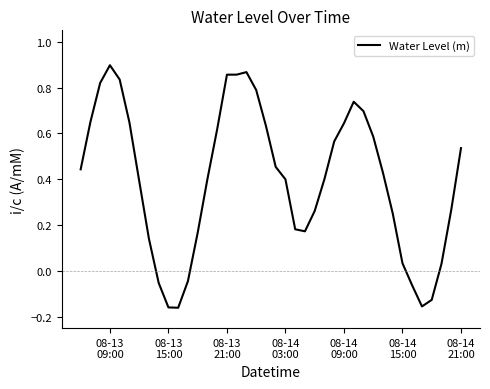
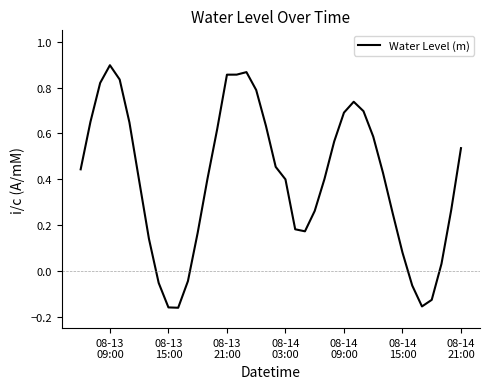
08-14 09:00: 0.64 -> 0.69
08-14 15:00: 0.03 -> 0.08
